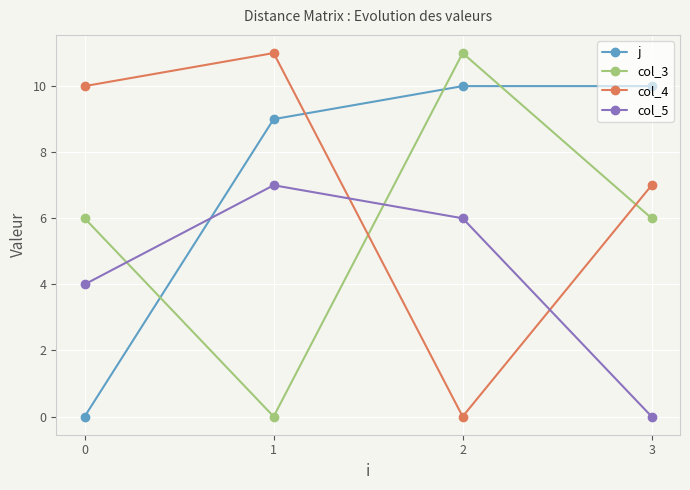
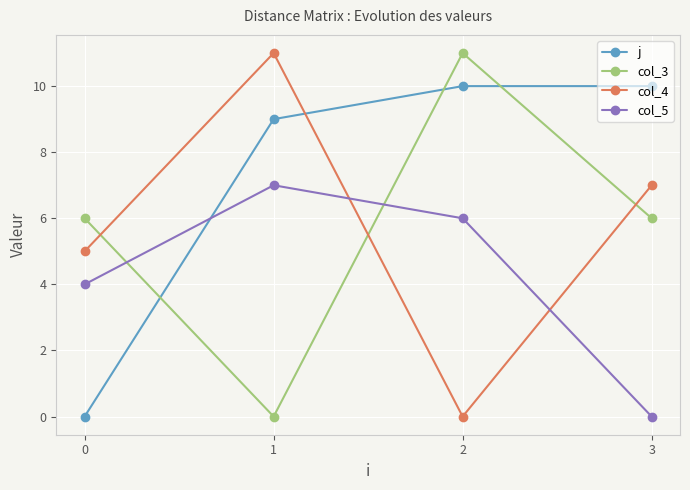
col_4, 0: 10 -> 5
